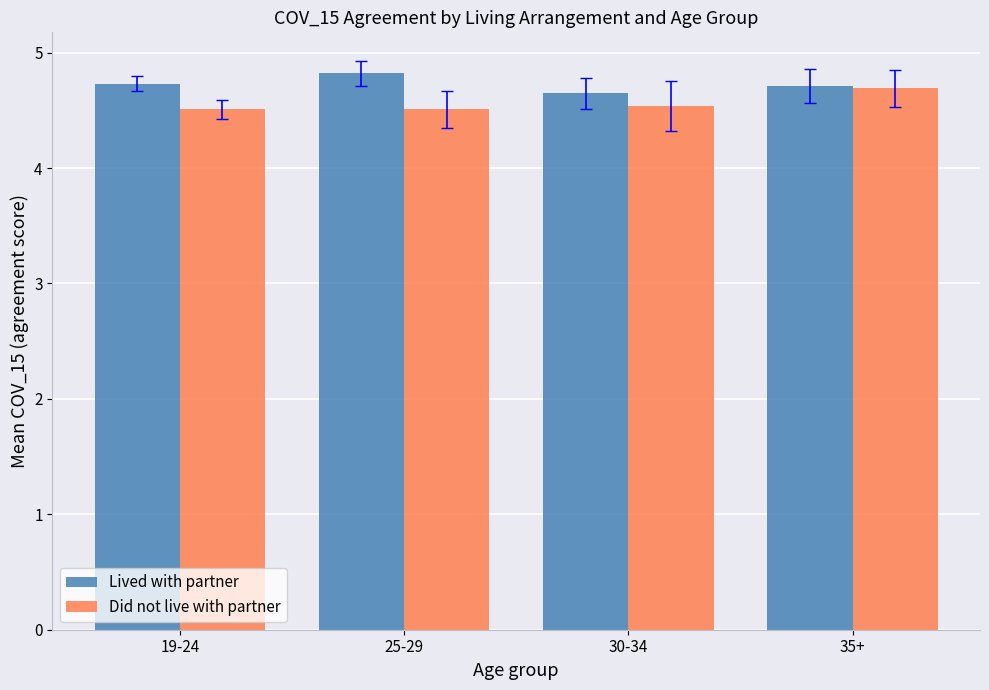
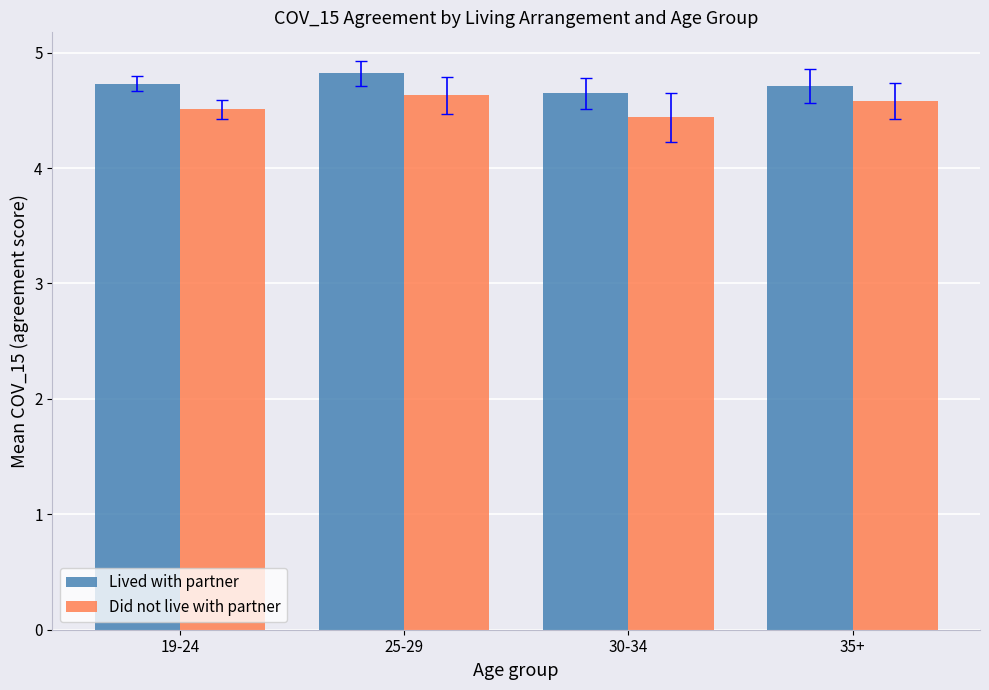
Did not live with partner, 25-29: 4.51 -> 4.63
Did not live with partner, 30-34: 4.54 -> 4.44
Did not live with partner, 35+: 4.69 -> 4.58
